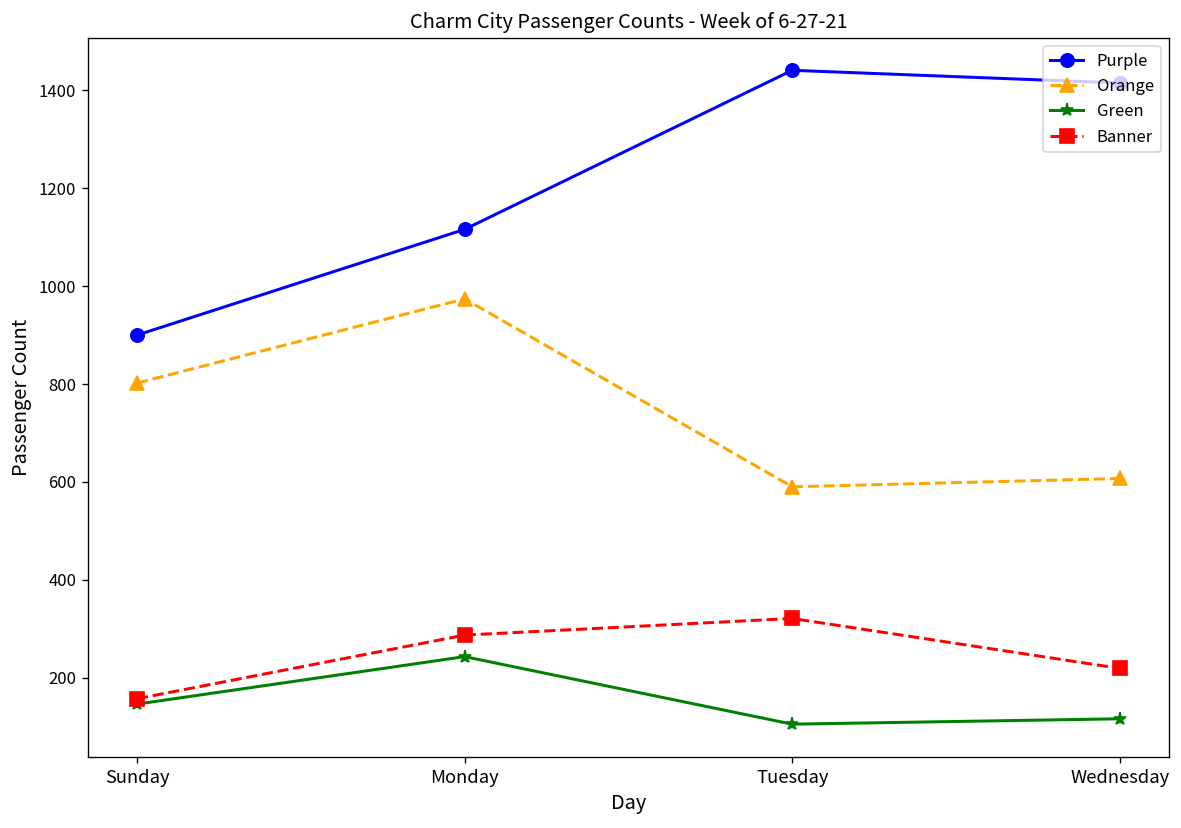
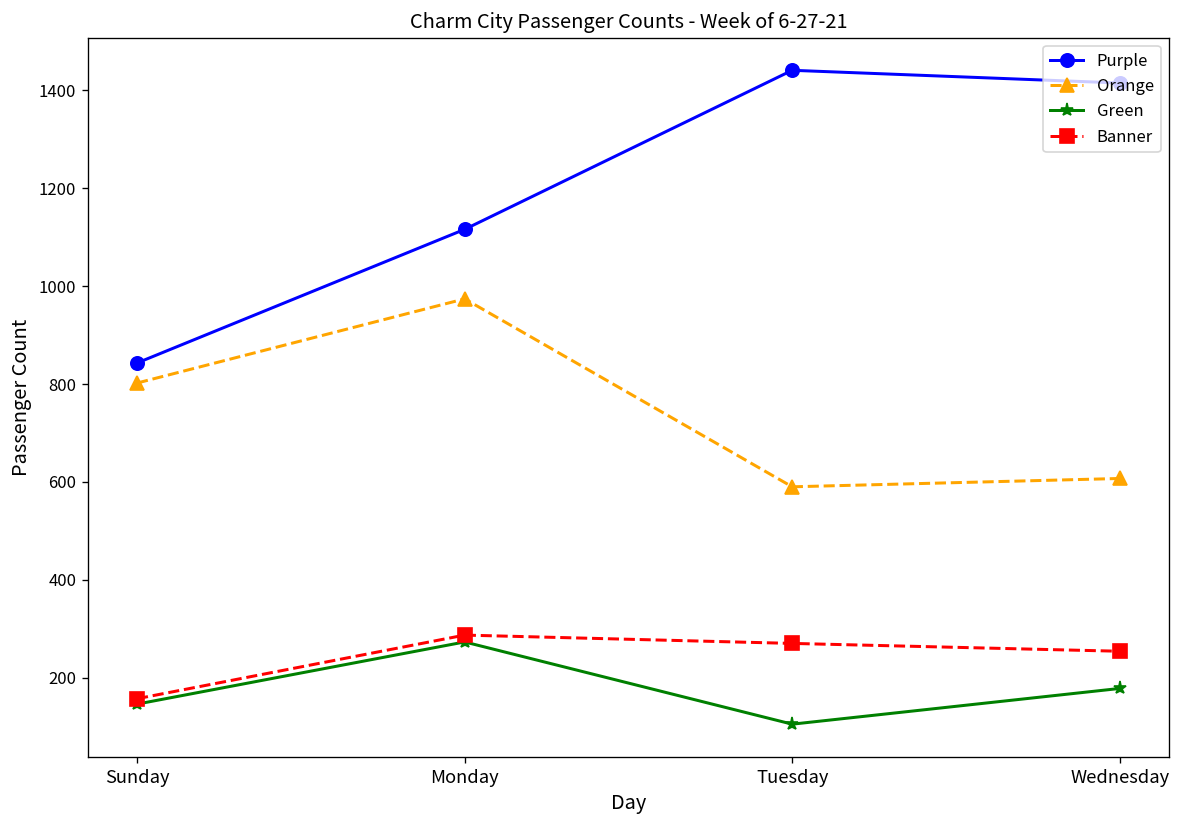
Purple, Sunday: 900 -> 840
Green, Monday: 240 -> 270
Banner, Tuesday: 320 -> 270
Green, Wednesday: 120 -> 180
Banner, Wednesday: 220 -> 250
